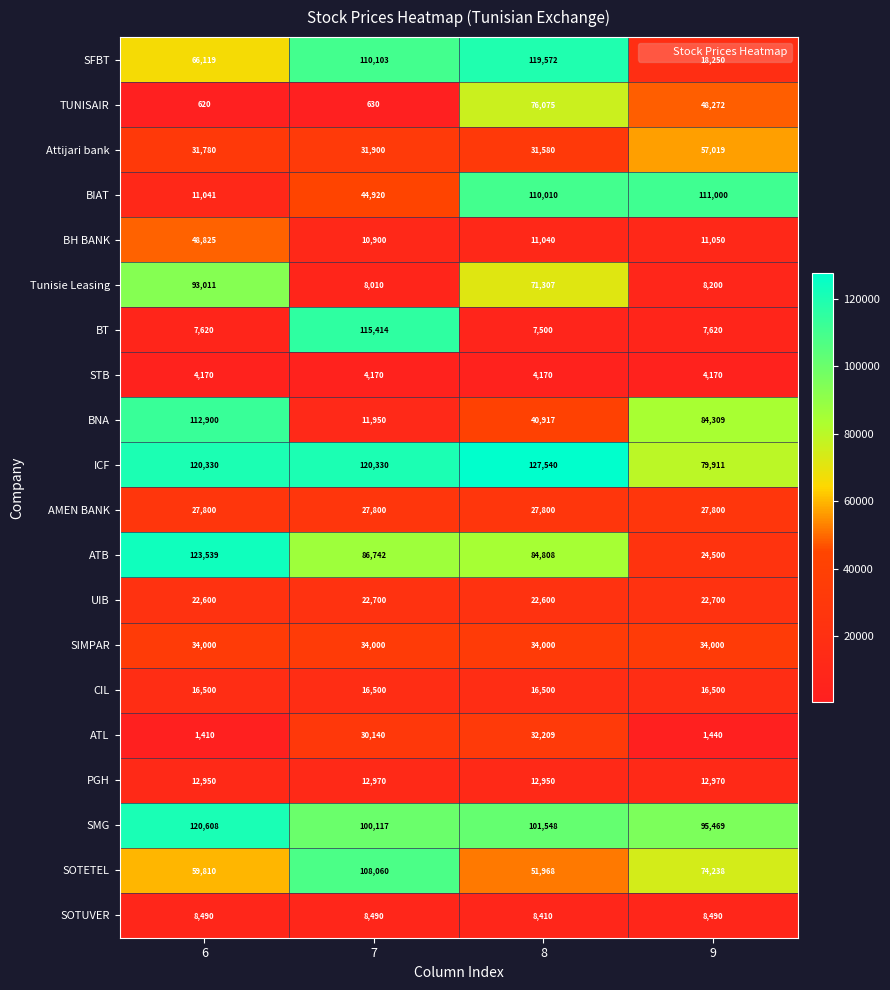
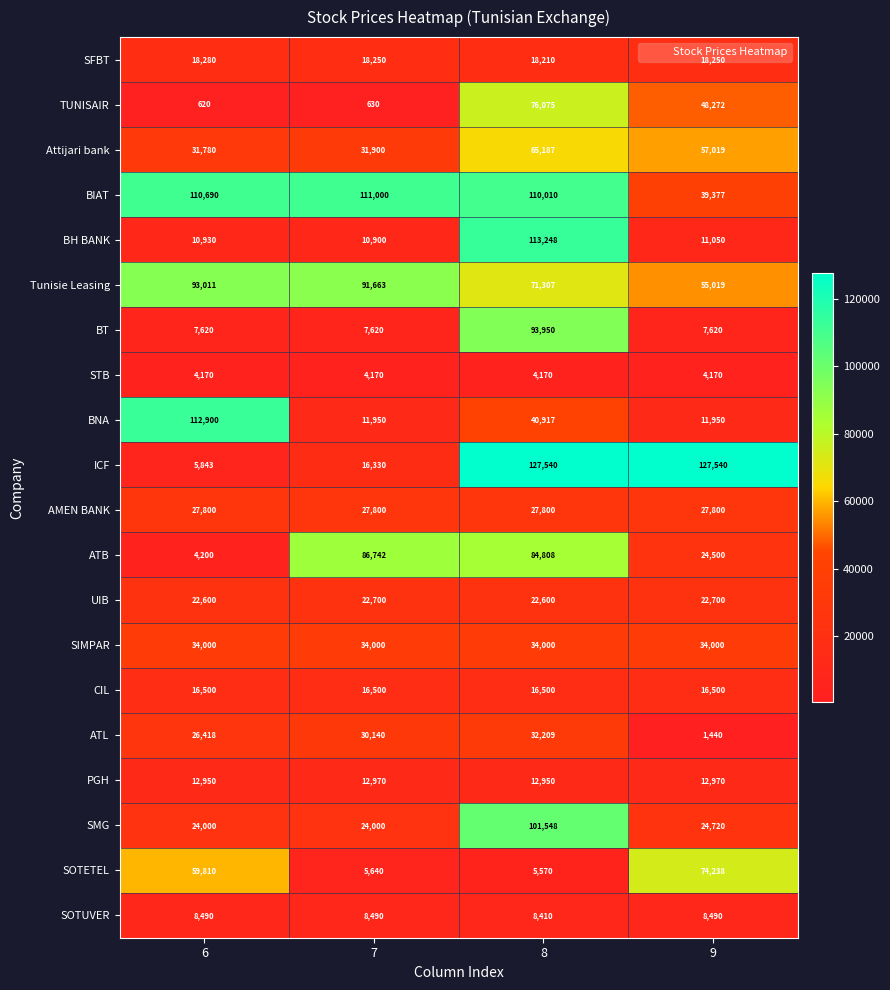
SFBT, 6: 66,119 -> 18,280
SFBT, 7: 110,103 -> 18,250
SFBT, 8: 119,572 -> 18,210
Attijari bank, 8: 31,580 -> 65,187
BIAT, 6: 11,041 -> 110,690
BIAT, 7: 44,920 -> 111,000
BIAT, 9: 111,000 -> 39,377
BH BANK, 6: 48,825 -> 10,930
BH BANK, 8: 11,040 -> 113,248
Tunisie Leasing, 7: 8,010 -> 91,663
Tunisie Leasing, 9: 8,200 -> 55,019
BT, 7: 115,414 -> 7,620
BT, 8: 7,500 -> 93,950
BNA, 9: 84,309 -> 11,950
ICF, 6: 120,330 -> 5,843
ICF, 7: 120,330 -> 16,330
ICF, 9: 79,911 -> 127,540
ATB, 6: 123,539 -> 4,200
ATL, 6: 1,410 -> 26,418
SMG, 6: 120,608 -> 24,000
SMG, 7: 100,117 -> 24,000
SMG, 9: 95,469 -> 24,720
SOTETEL, 7: 108,060 -> 5,640
SOTETEL, 8: 51,968 -> 5,570
